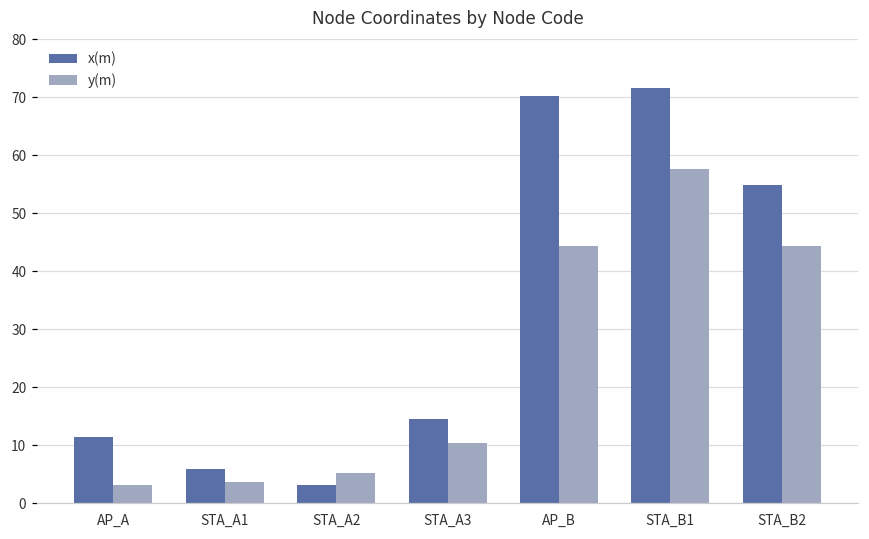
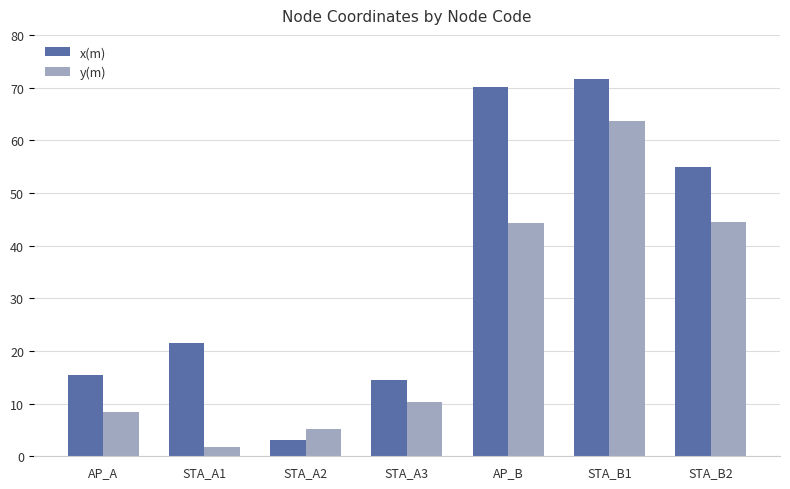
x(m), AP_A: 11 -> 15
y(m), AP_A: 3 -> 8
x(m), STA_A1: 6 -> 21
y(m), STA_A1: 4 -> 2
y(m), STA_B1: 58 -> 64
